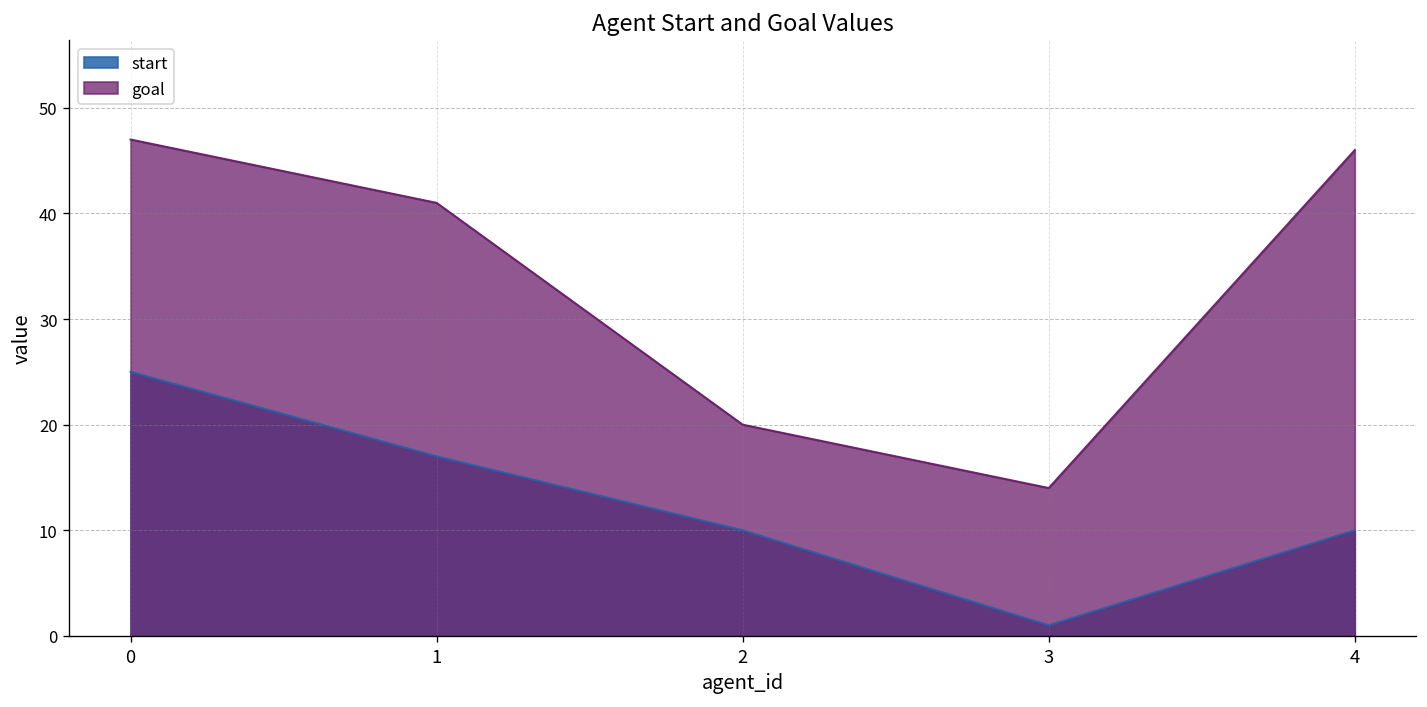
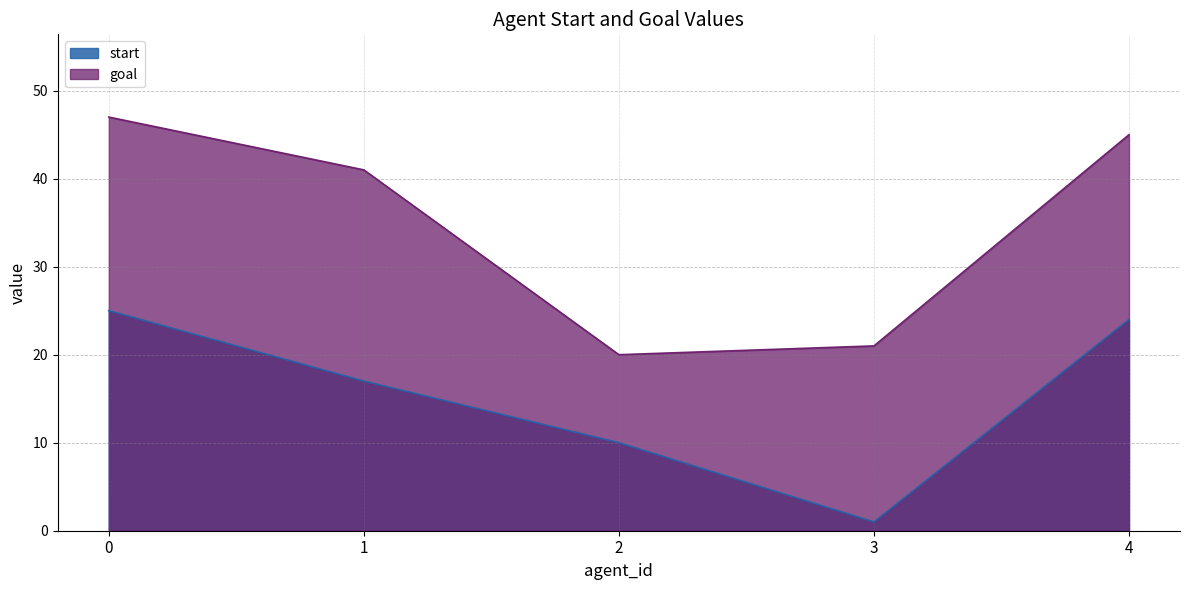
goal, 3: 14 -> 21
start, 4: 10 -> 24
goal, 4: 46 -> 45
